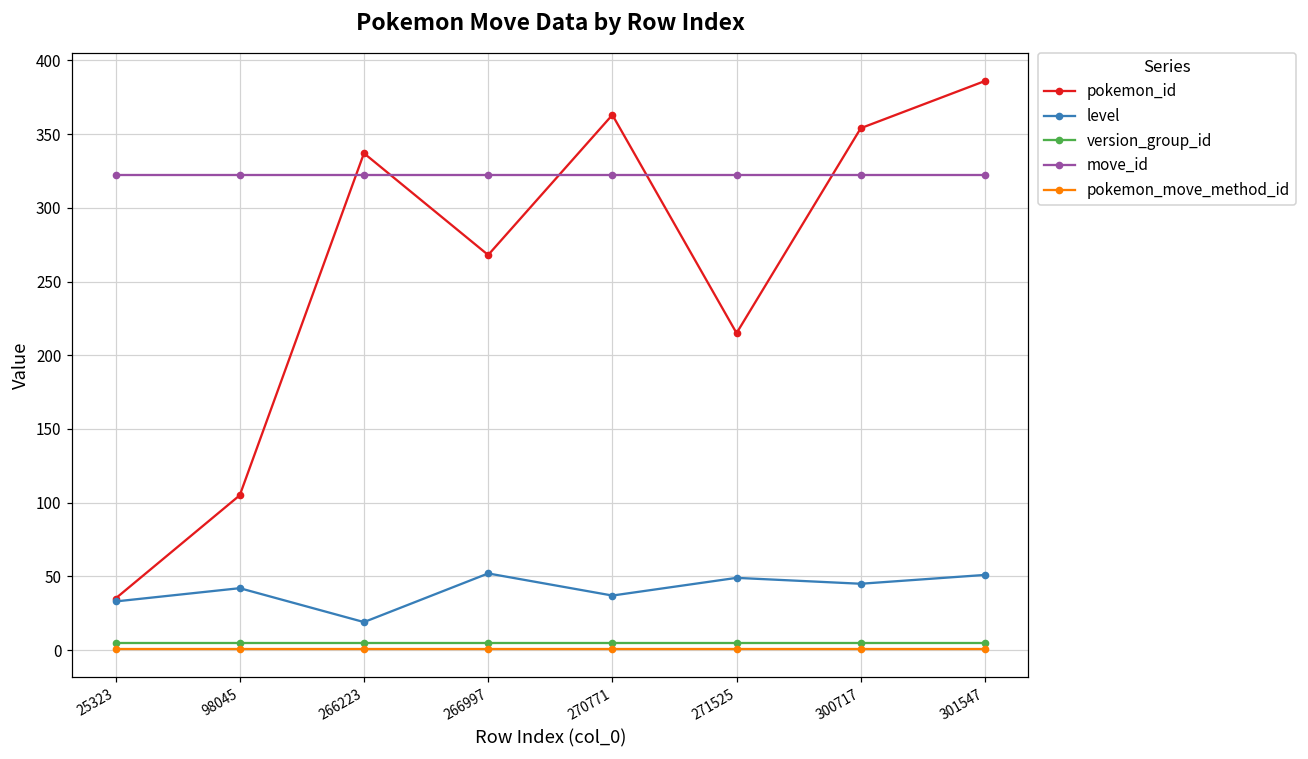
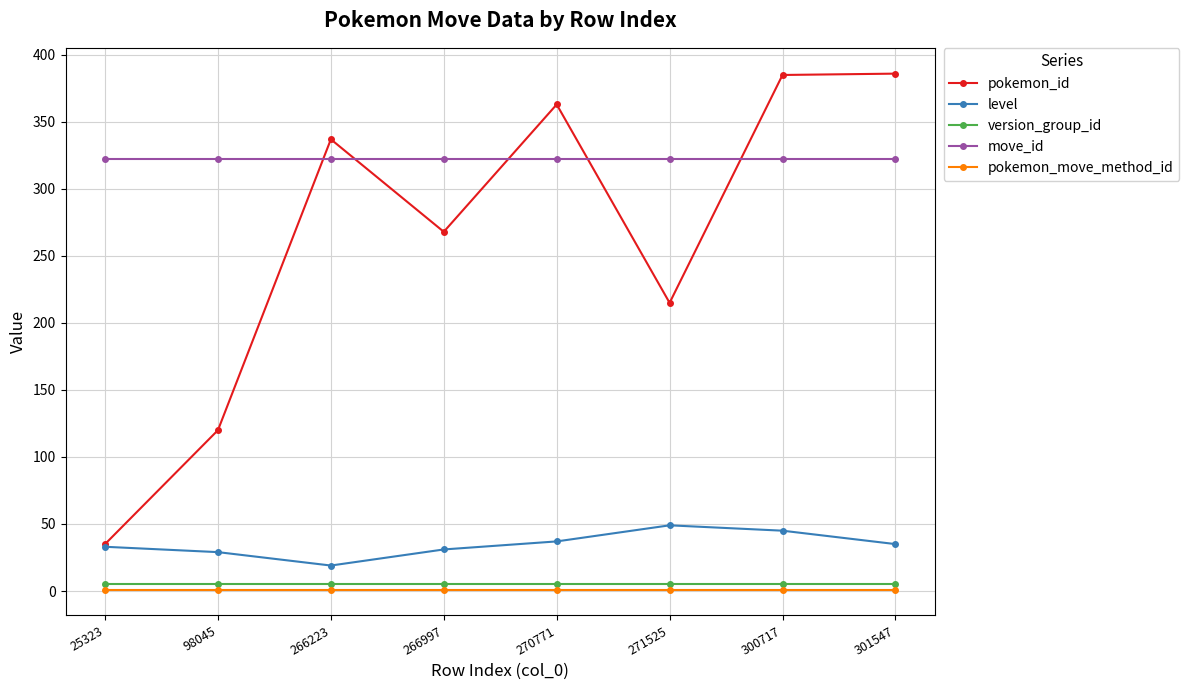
pokemon_id, 98045: 105 -> 120
level, 98045: 42 -> 29
level, 266997: 52 -> 31
pokemon_id, 300717: 354 -> 385
level, 301547: 51 -> 35
